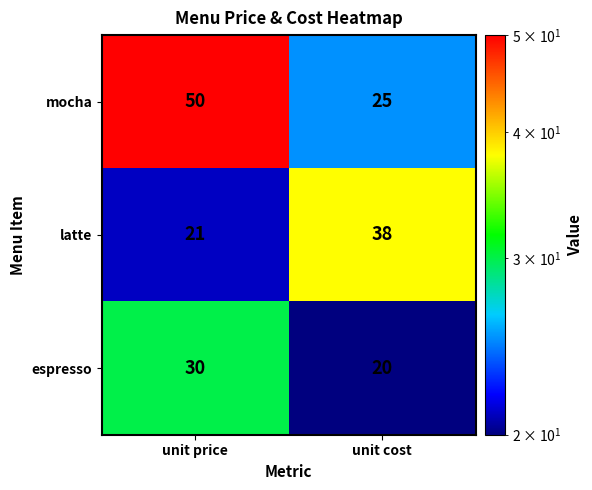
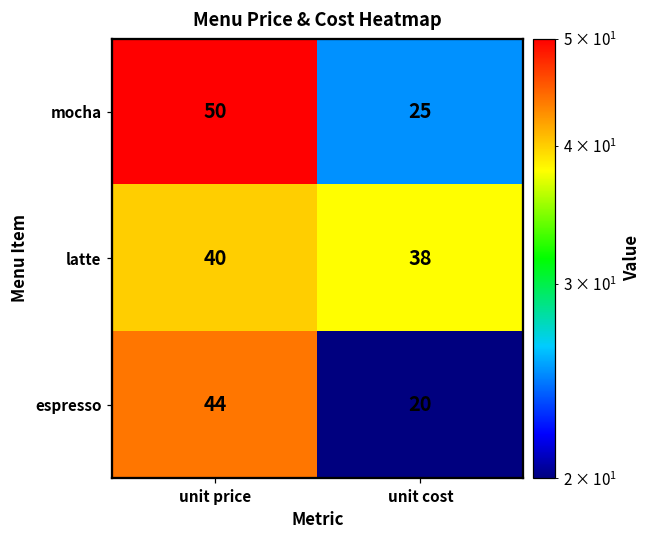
latte, unit price: 21 -> 40
espresso, unit price: 30 -> 44
